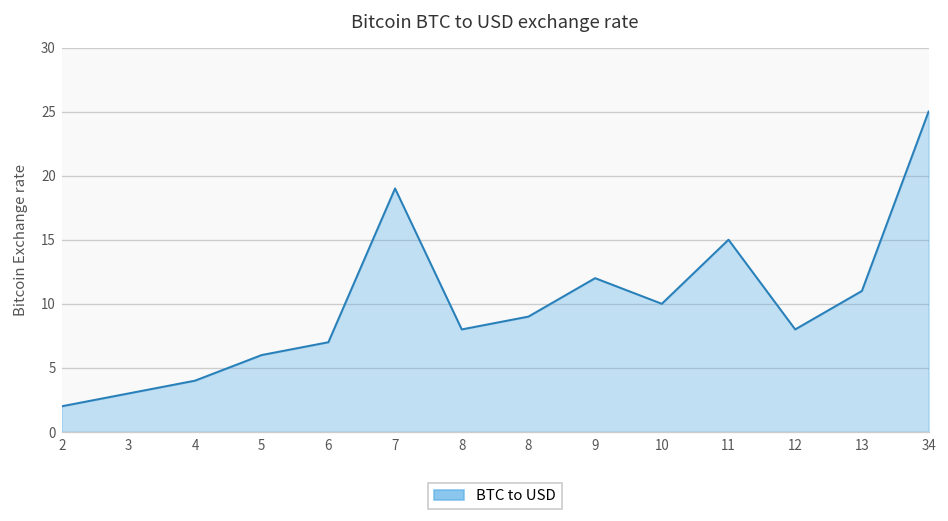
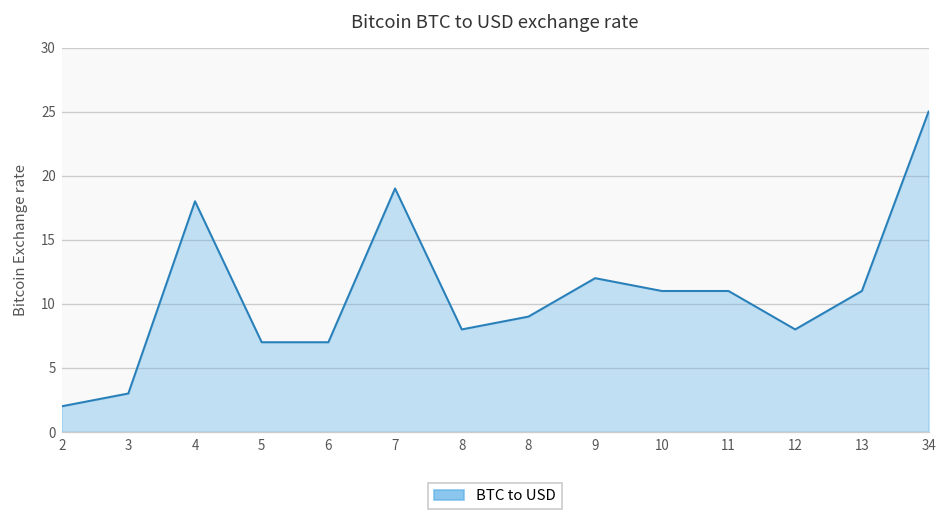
4: 4 -> 18
5: 6 -> 7
10: 10 -> 11
11: 15 -> 11
